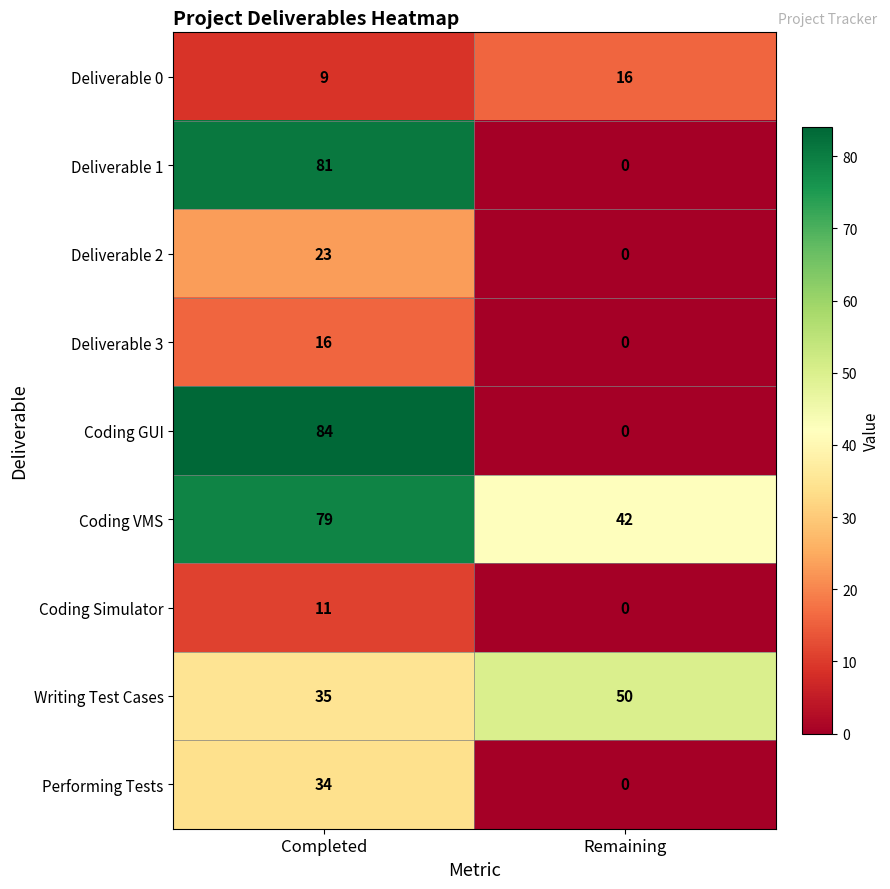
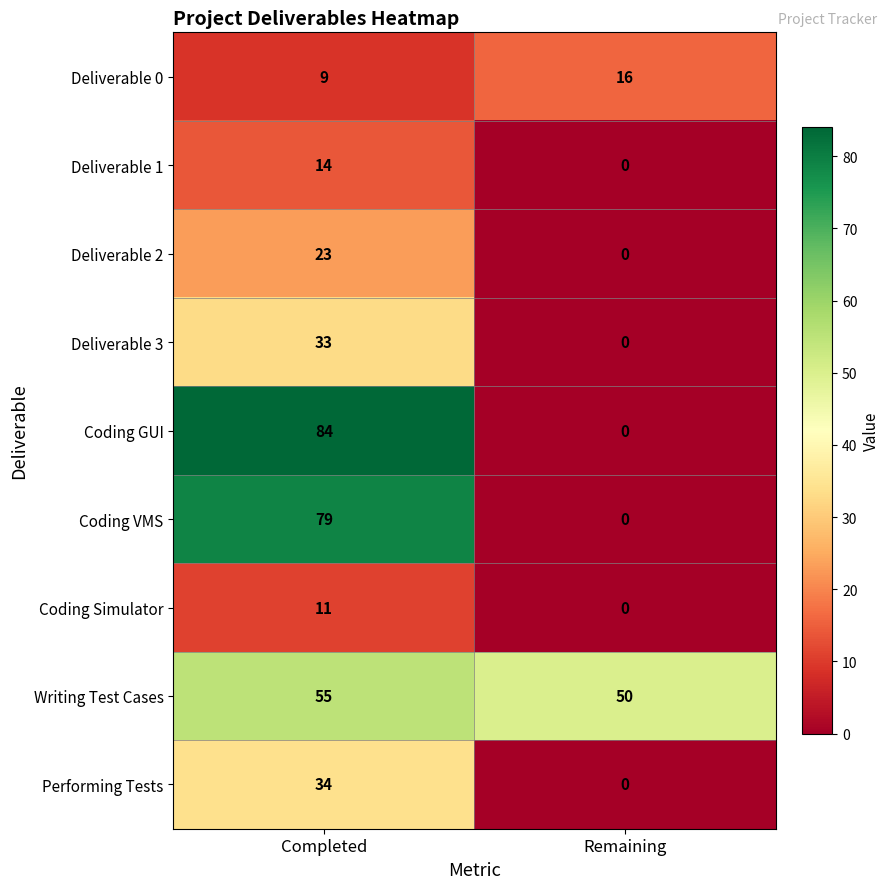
Deliverable 1, Completed: 81 -> 14
Deliverable 3, Completed: 16 -> 33
Coding VMS, Remaining: 42 -> 0
Writing Test Cases, Completed: 35 -> 55
